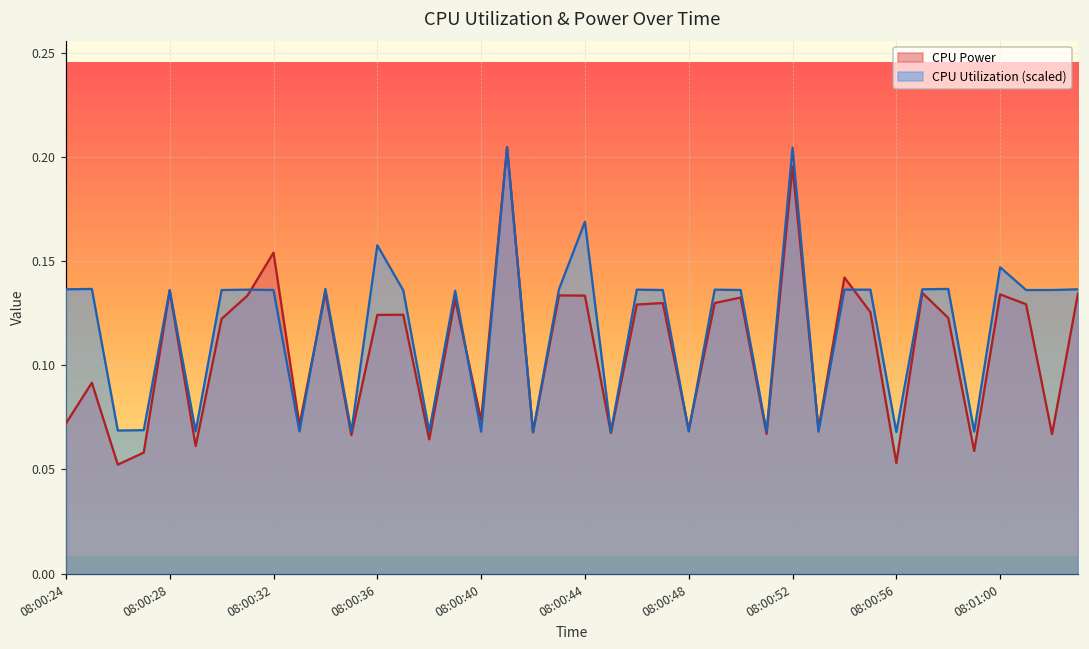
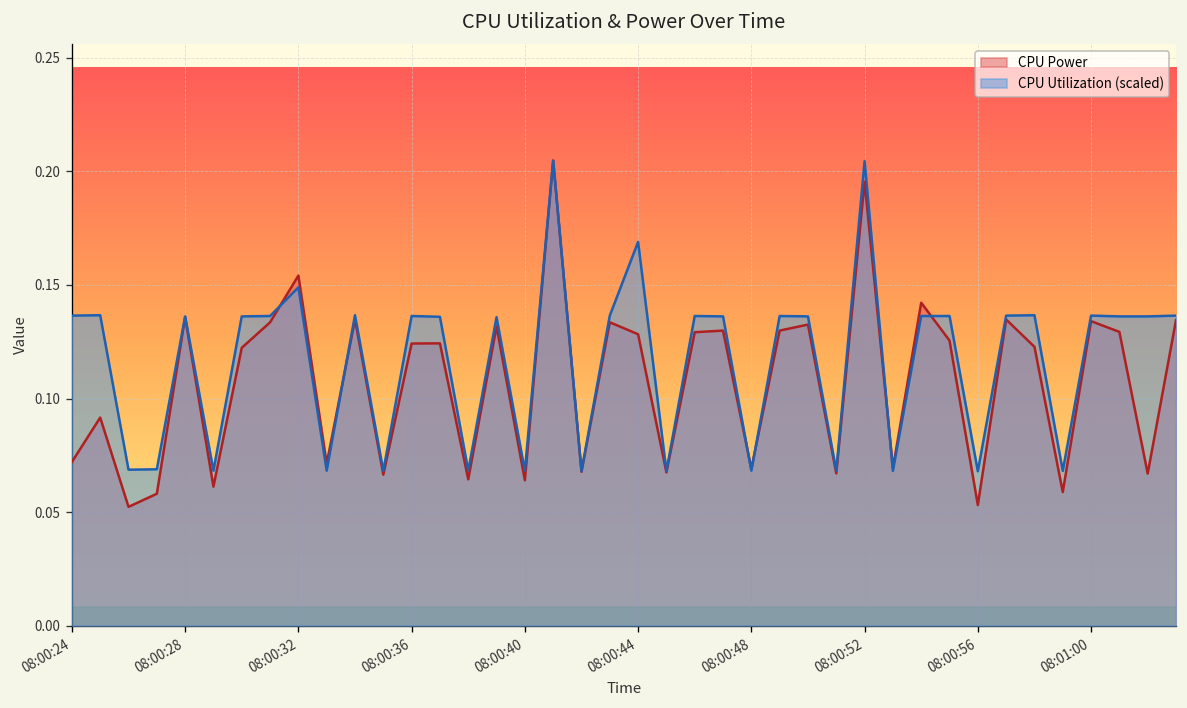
CPU Utilization (scaled), 08:00:32: 0.136 -> 0.149
CPU Utilization (scaled), 08:00:36: 0.158 -> 0.136
CPU Power, 08:00:40: 0.074 -> 0.064
CPU Power, 08:00:44: 0.133 -> 0.128
CPU Utilization (scaled), 08:01:00: 0.147 -> 0.137
